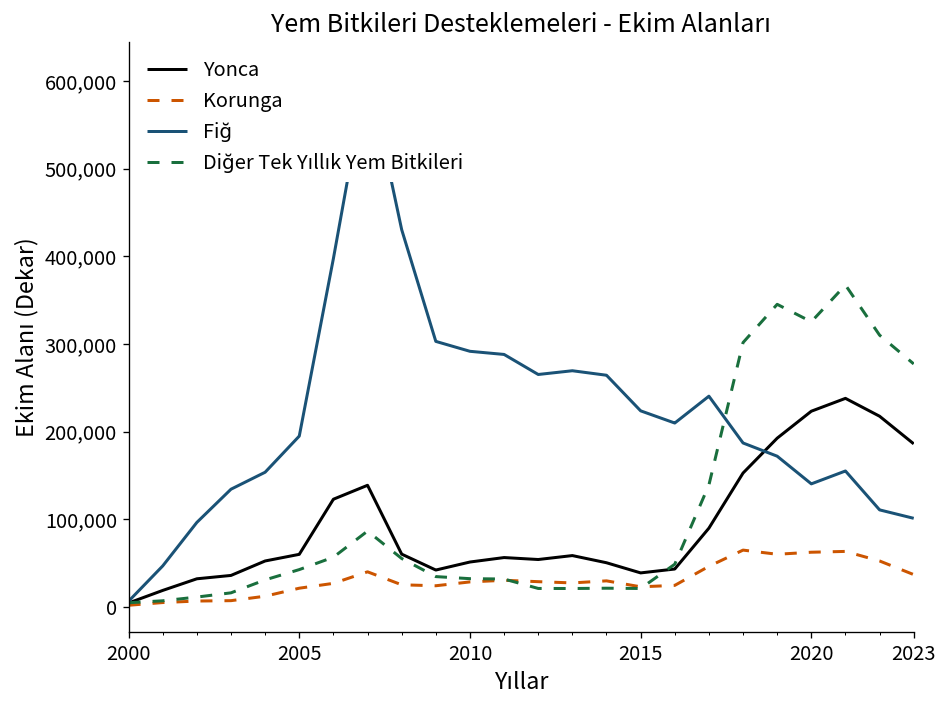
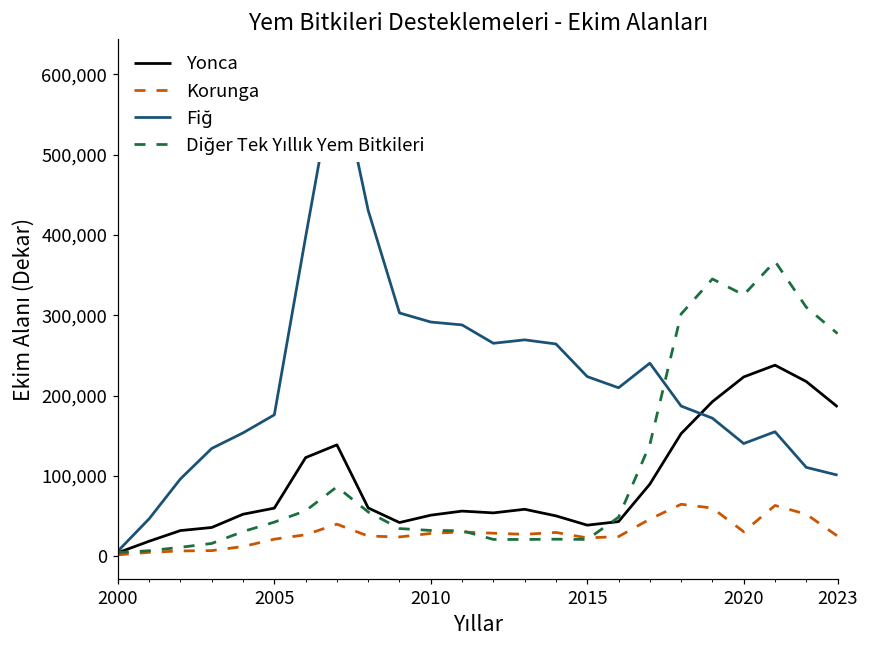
Fiğ, 2005: 190,000 -> 180,000
Korunga, 2020: 60,000 -> 30,000
Korunga, 2023: 40,000 -> 30,000
